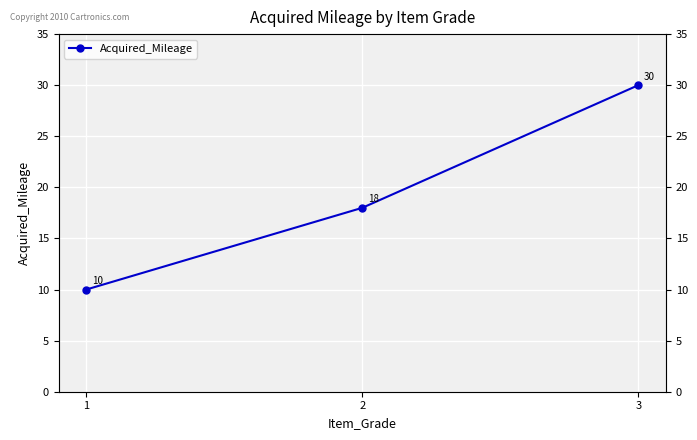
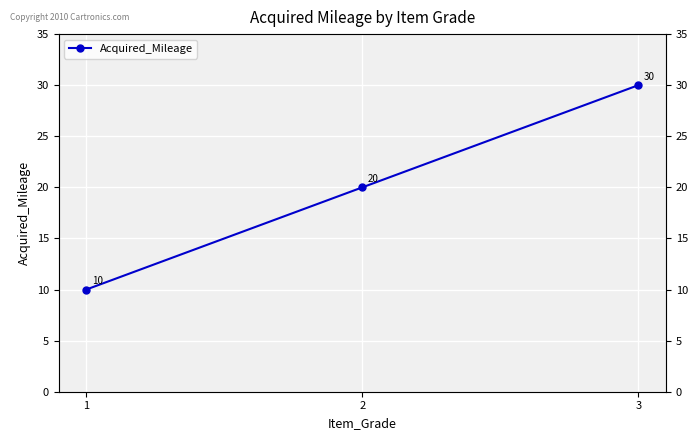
2: 18 -> 20
